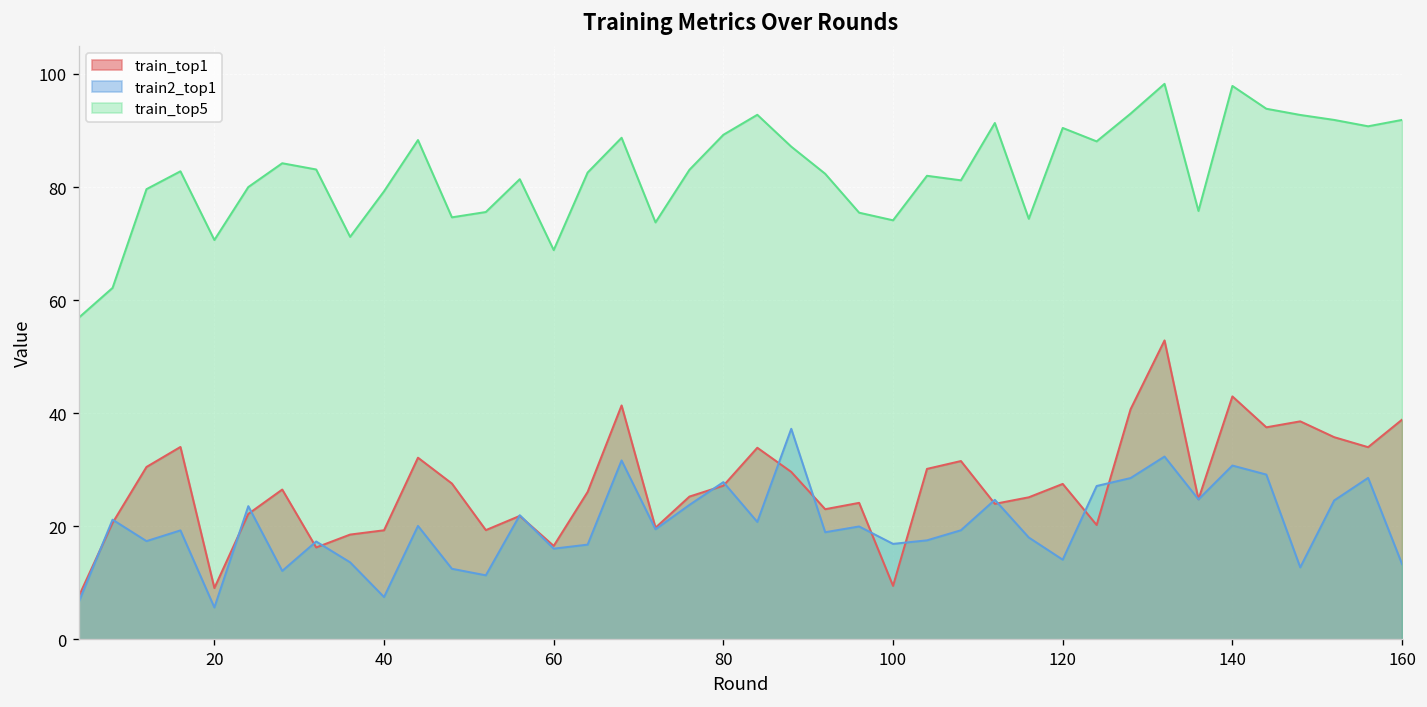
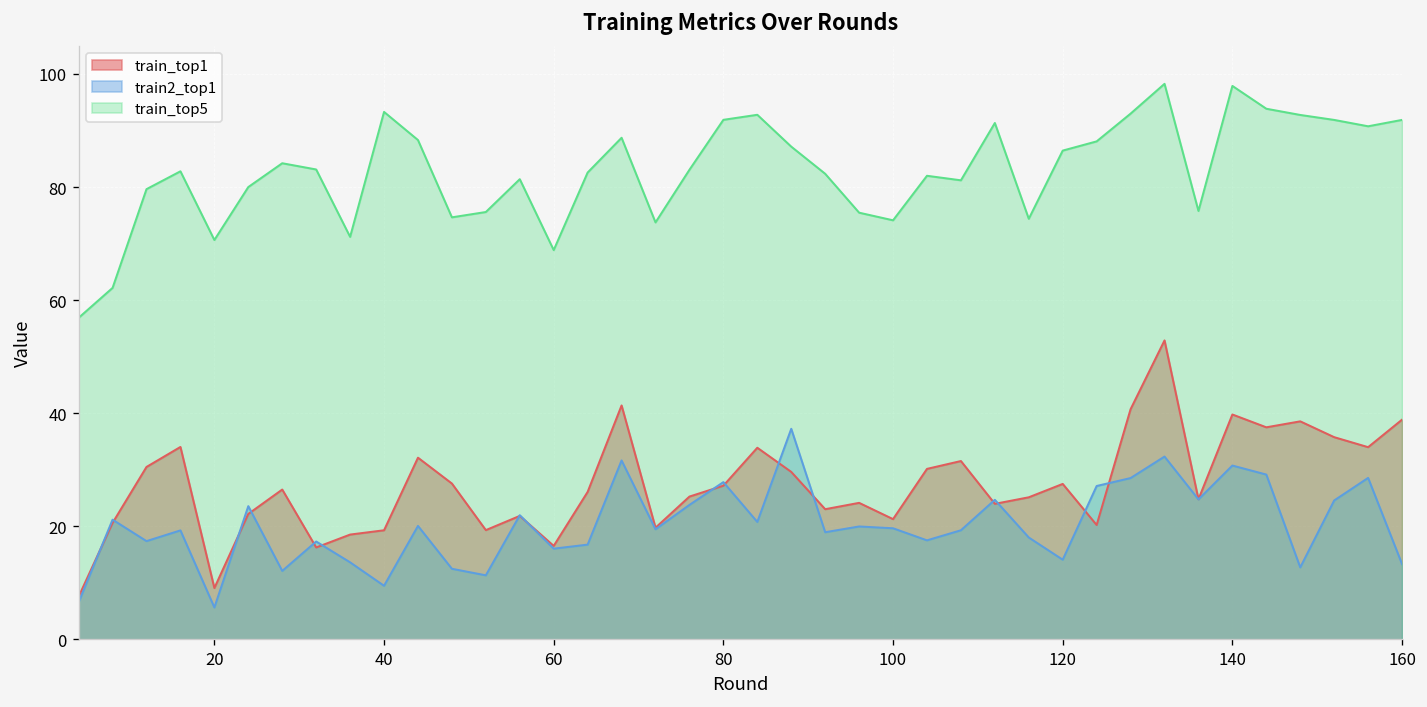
train2_top1, 40: 8 -> 9
train_top5, 40: 79 -> 93
train_top5, 80: 89 -> 92
train_top1, 100: 9 -> 21
train2_top1, 100: 17 -> 20
train_top5, 120: 90 -> 86
train_top1, 140: 43 -> 40
